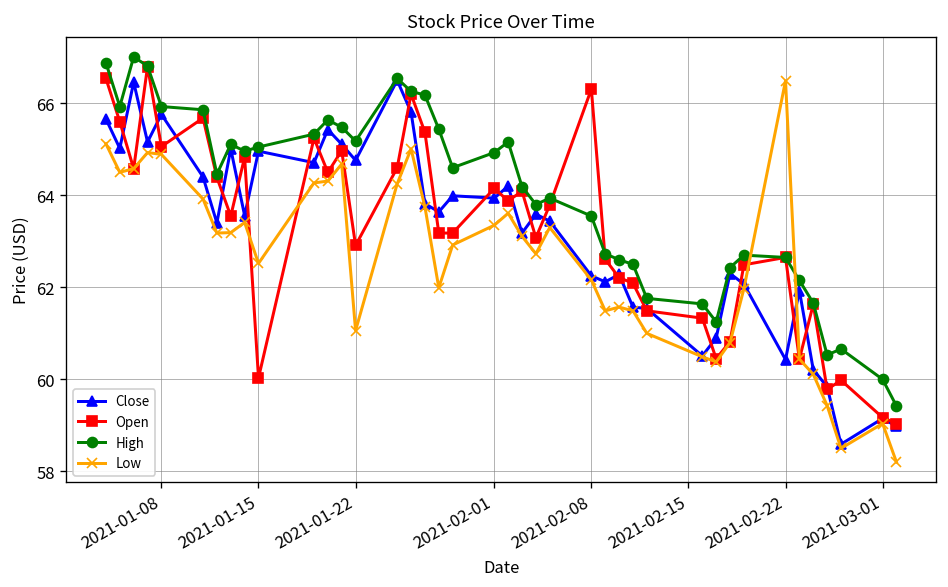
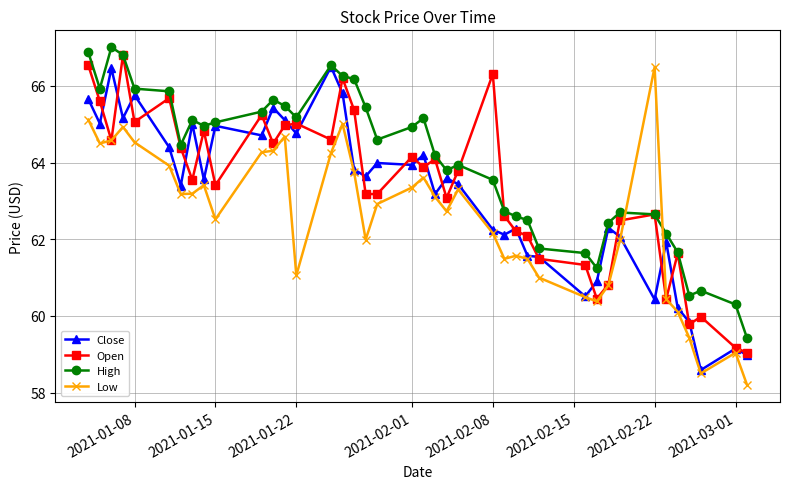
Low, 2021-01-08: 64.9 -> 64.5
Open, 2021-01-15: 60.0 -> 63.4
Open, 2021-01-22: 62.9 -> 65.0
High, 2021-03-01: 60.0 -> 60.3
